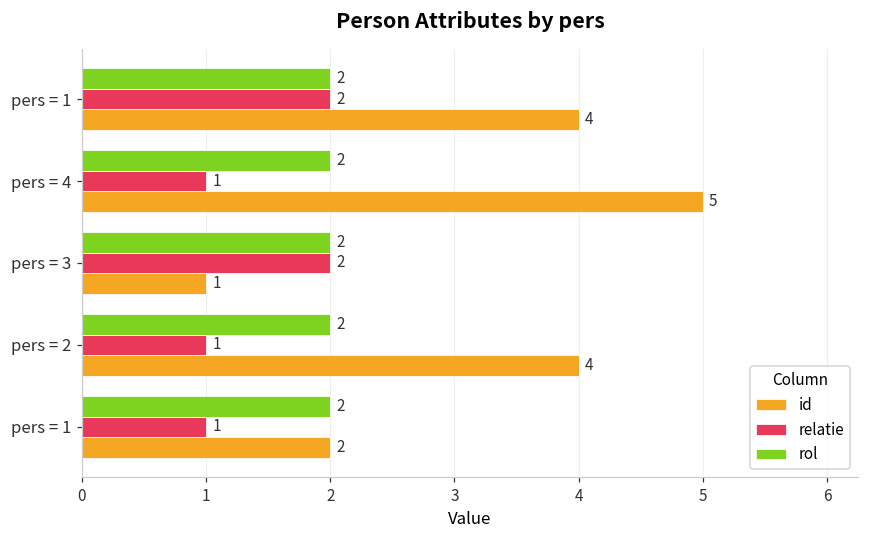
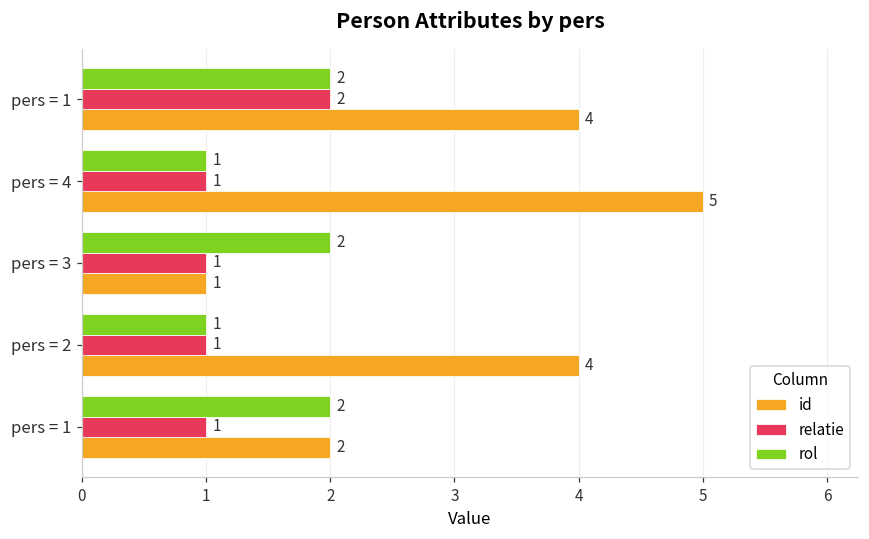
rol, pers = 4: 2 -> 1
relatie, pers = 3: 2 -> 1
rol, pers = 2: 2 -> 1
